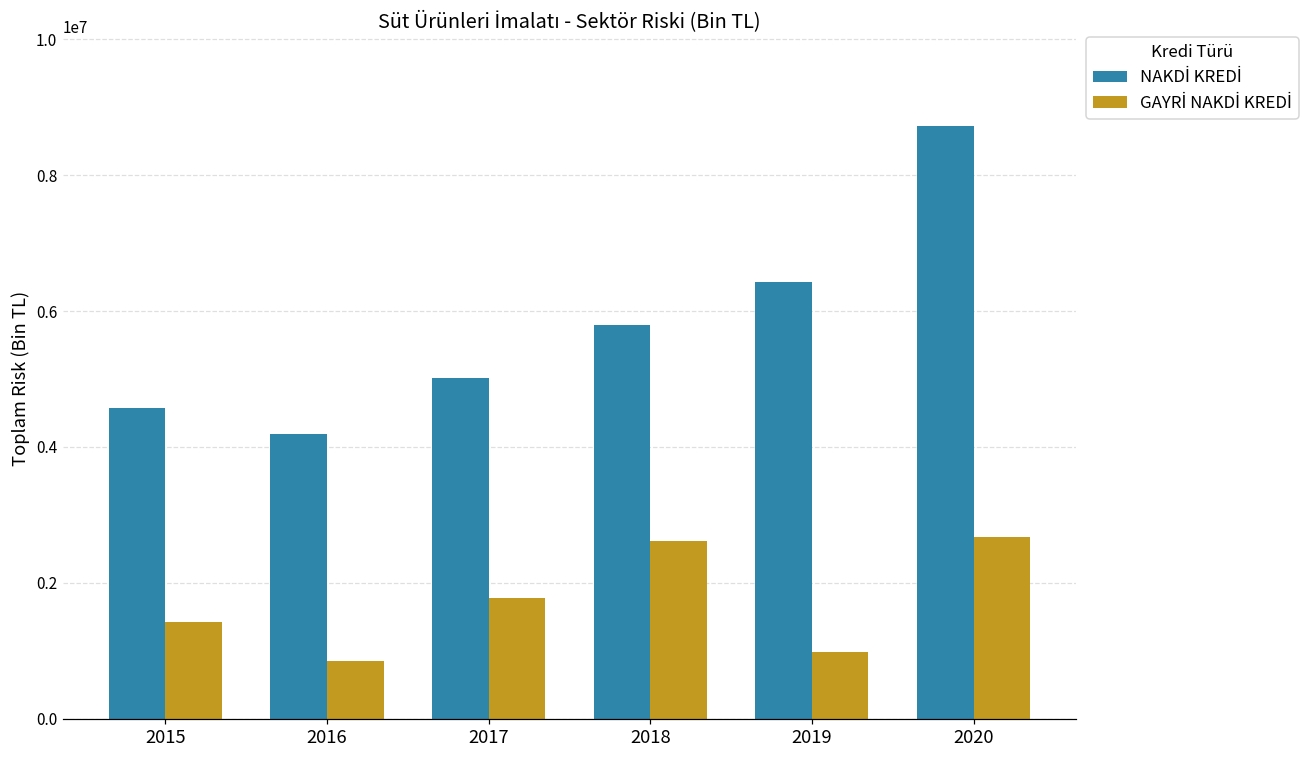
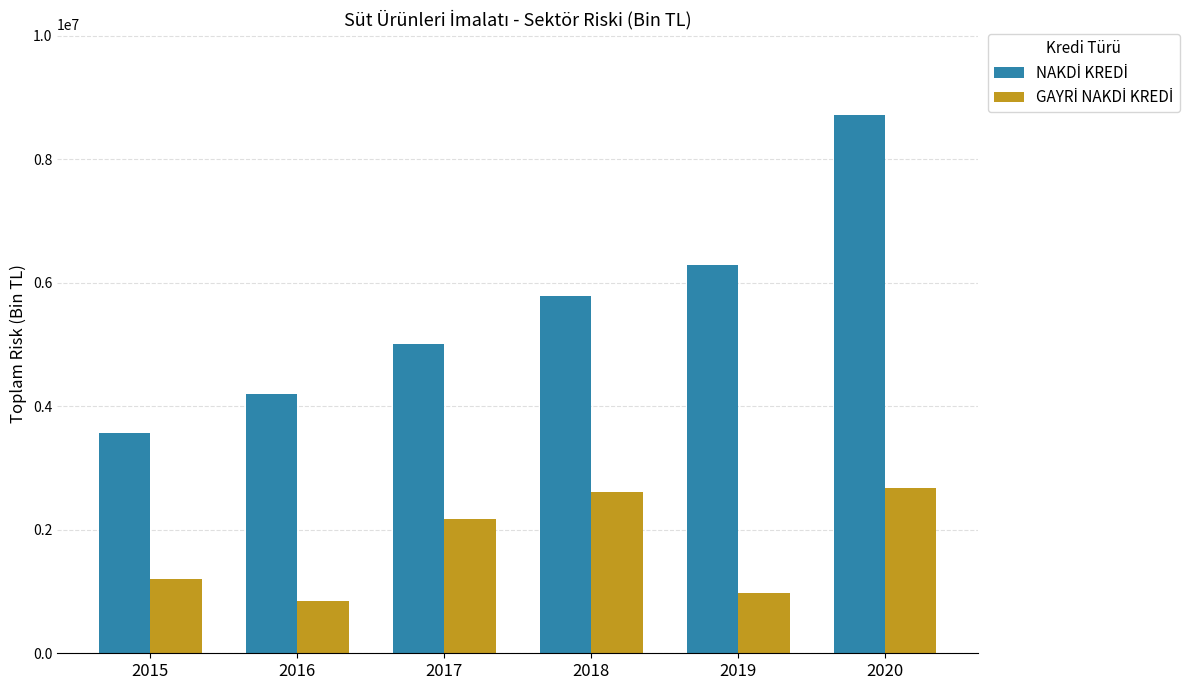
NAKDİ KREDİ, 2015: 4600000 -> 3600000
GAYRİ NAKDİ KREDİ, 2015: 1400000 -> 1200000
GAYRİ NAKDİ KREDİ, 2017: 1800000 -> 2200000
NAKDİ KREDİ, 2019: 6400000 -> 6300000
